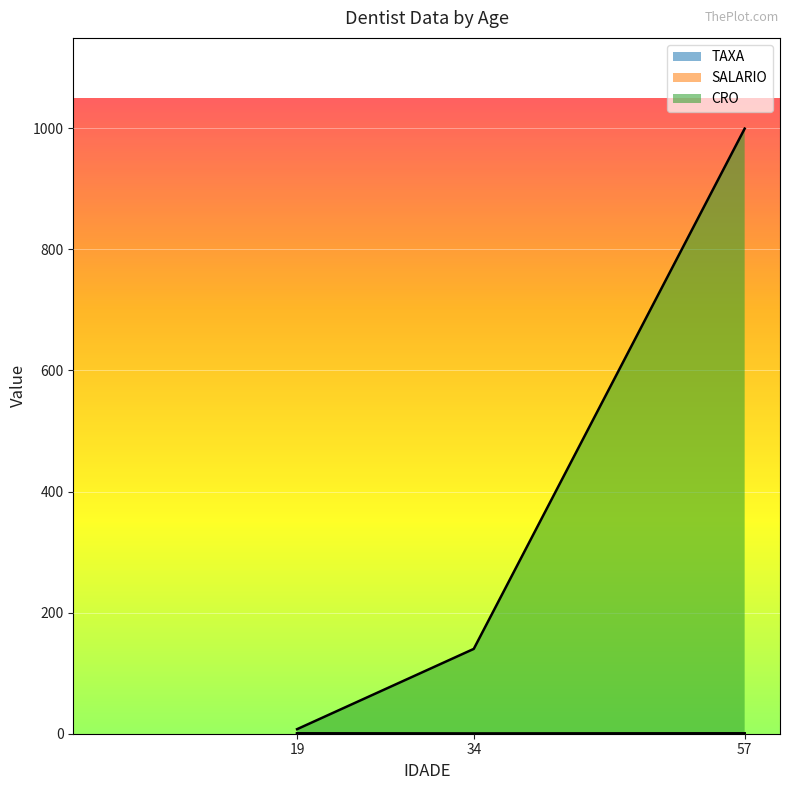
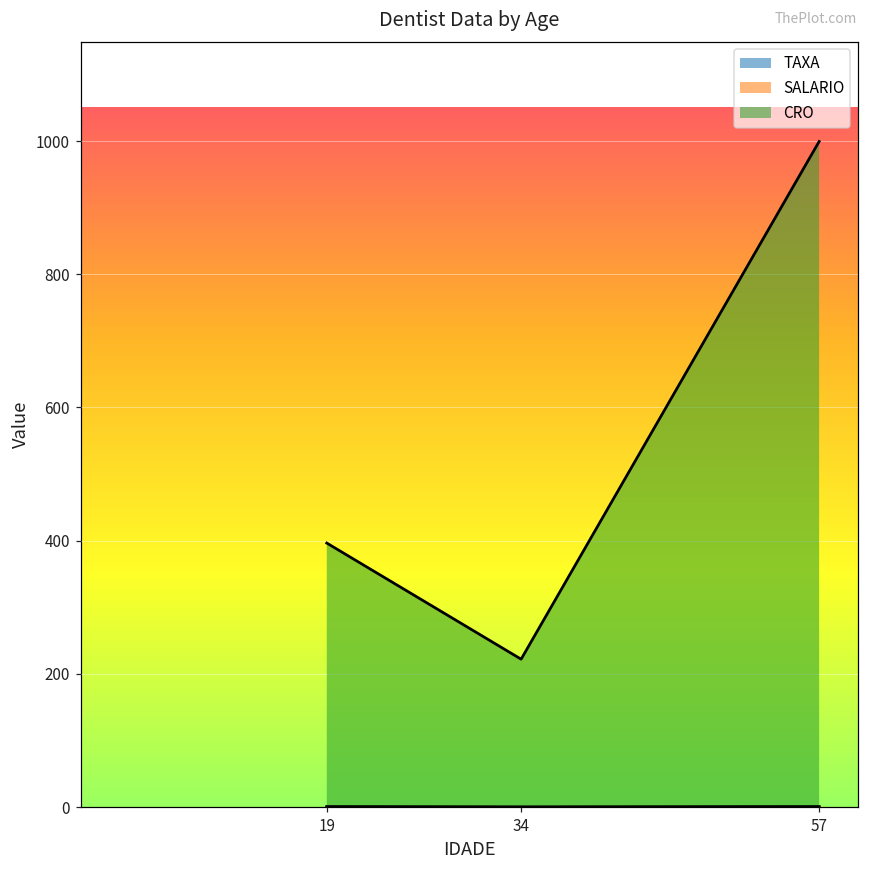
CRO, 19: 10 -> 400
CRO, 34: 140 -> 220
